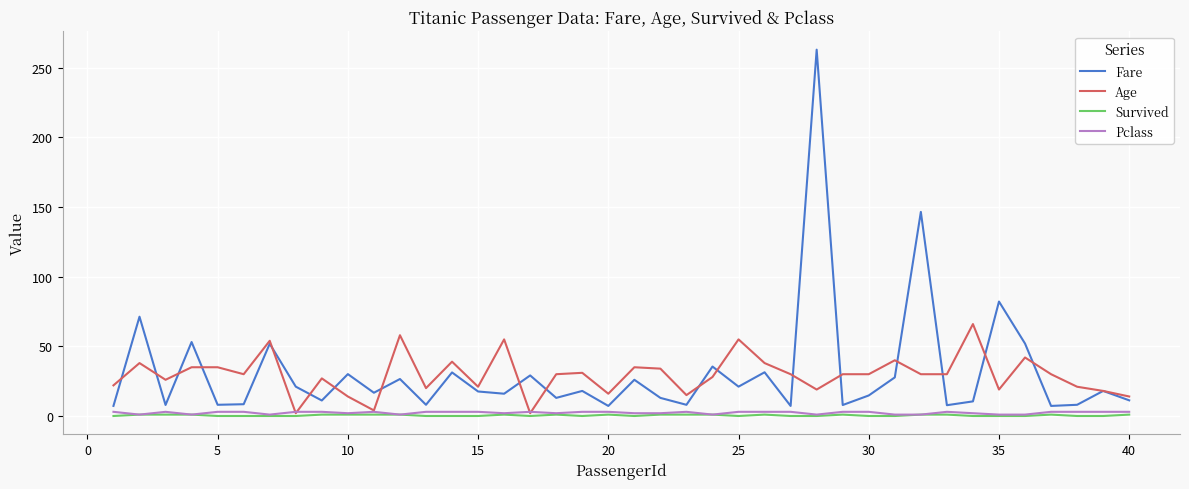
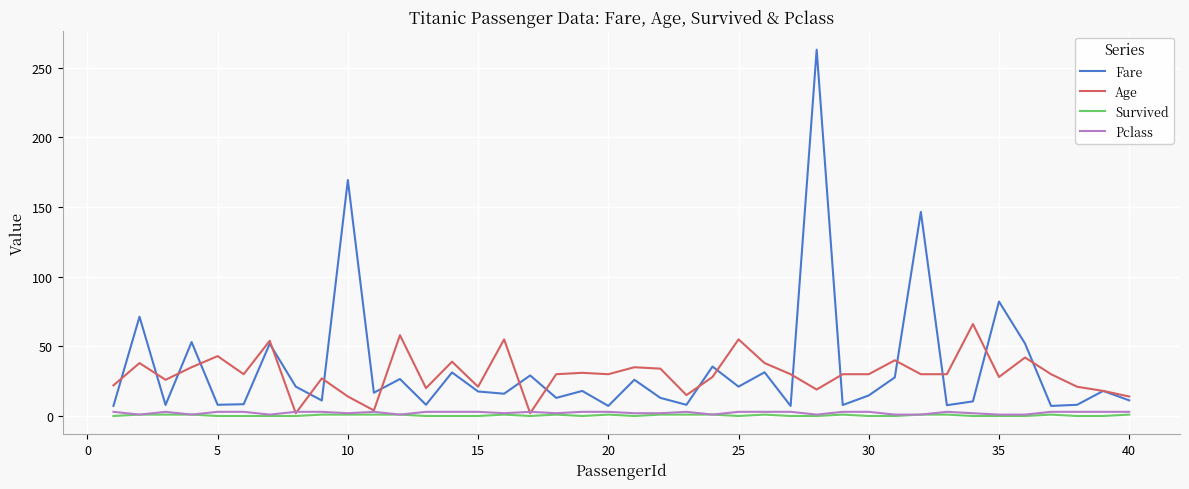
Age, 5: 35 -> 43
Fare, 10: 30 -> 169
Age, 20: 16 -> 30
Age, 35: 19 -> 28
